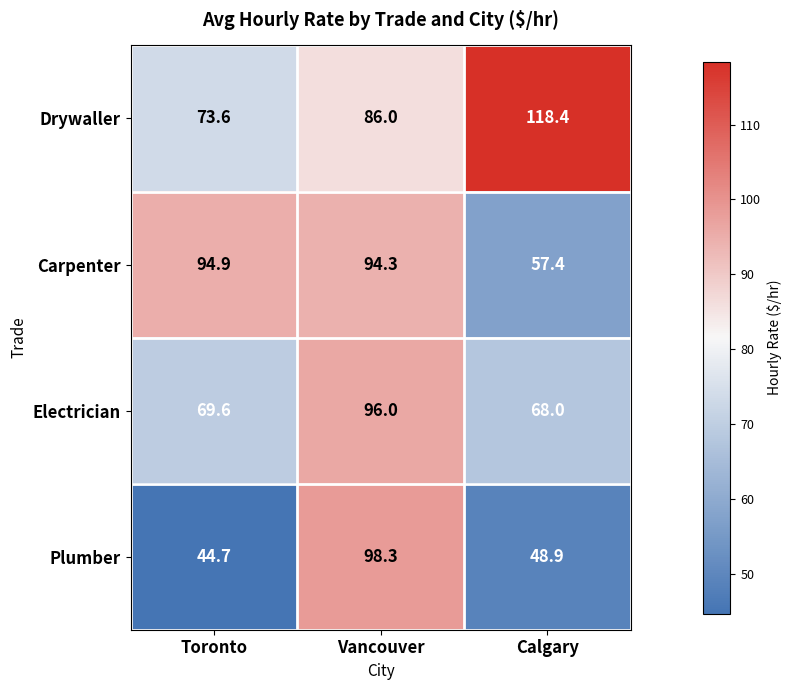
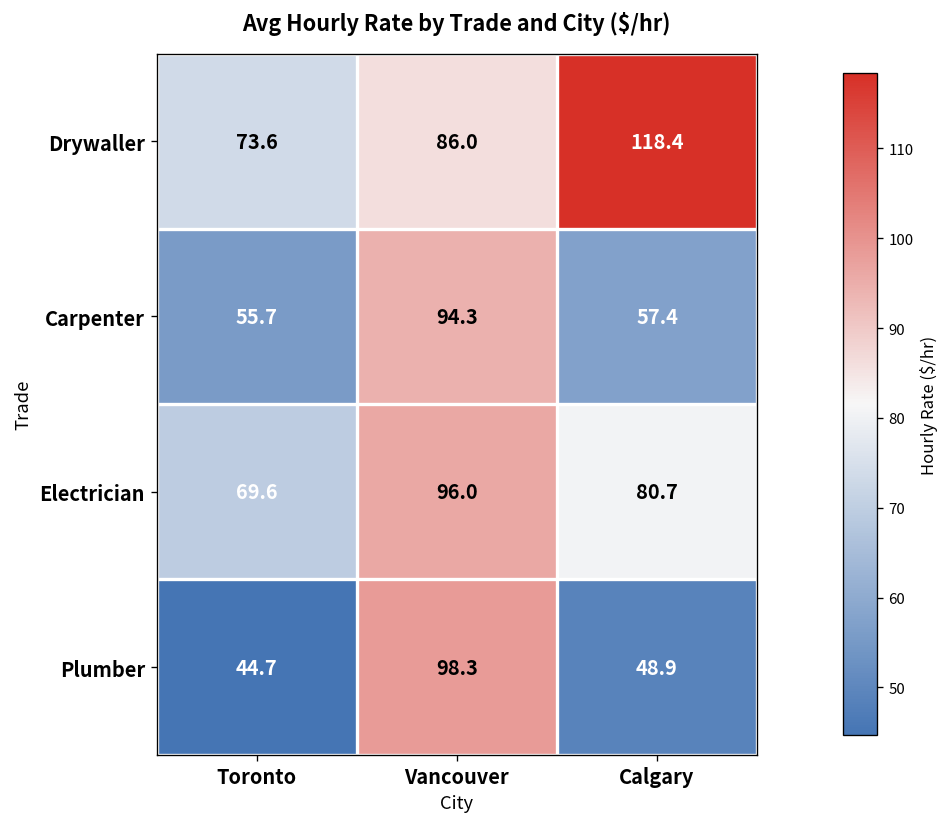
Carpenter, Toronto: 94.9 -> 55.7
Electrician, Calgary: 68.0 -> 80.7
